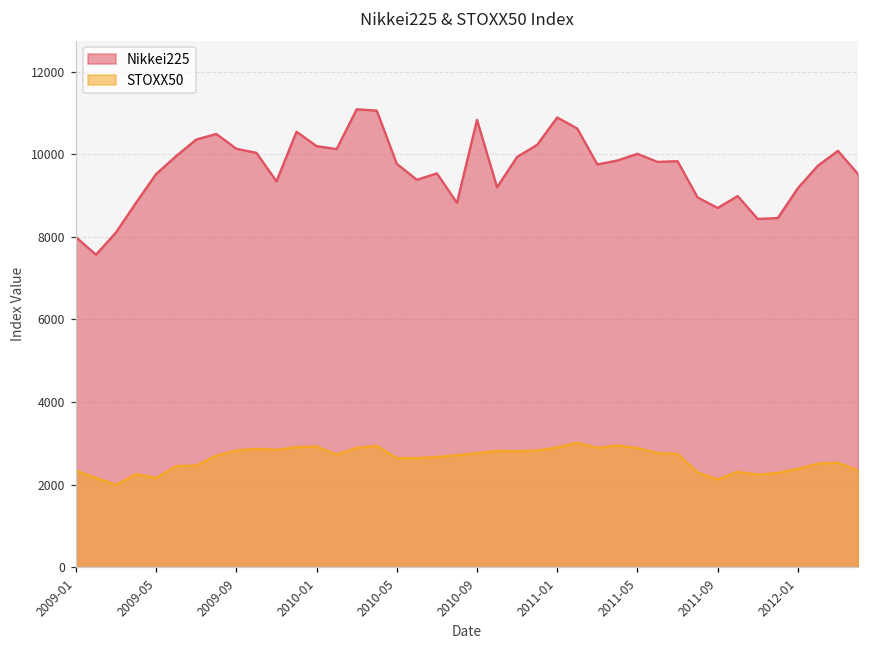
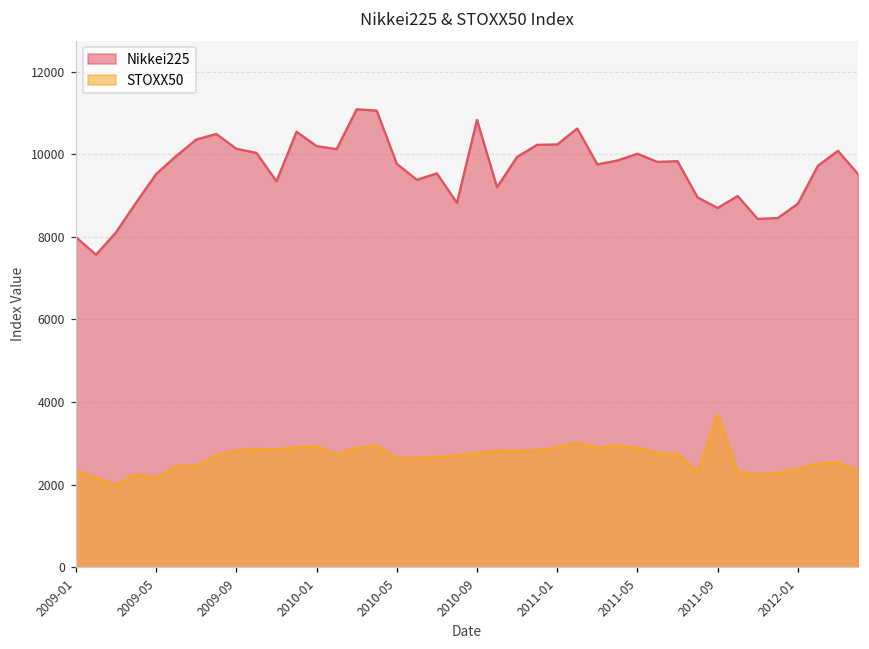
Nikkei225, 2011-01: 10900 -> 10200
STOXX50, 2011-09: 2100 -> 3700
Nikkei225, 2012-01: 9200 -> 8800
